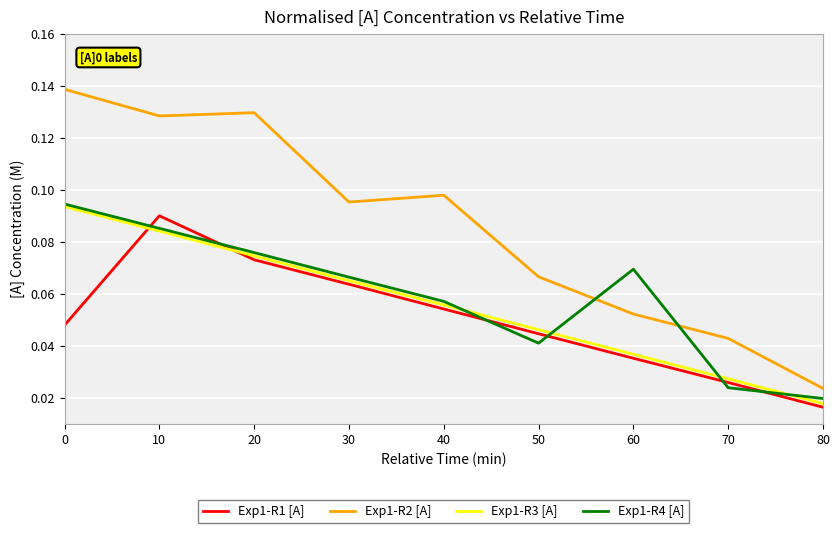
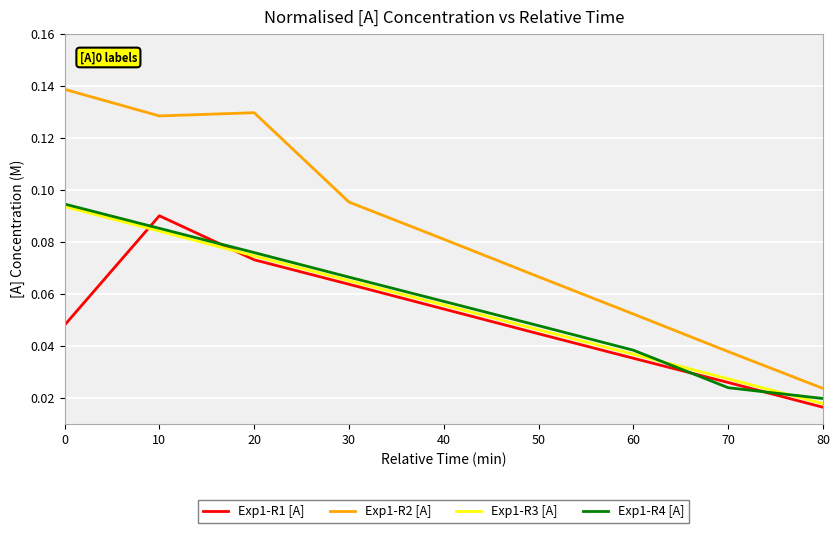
Exp1-R2 [A], 40: 0.098 -> 0.081
Exp1-R4 [A], 50: 0.041 -> 0.048
Exp1-R4 [A], 60: 0.069 -> 0.038
Exp1-R2 [A], 70: 0.043 -> 0.038
